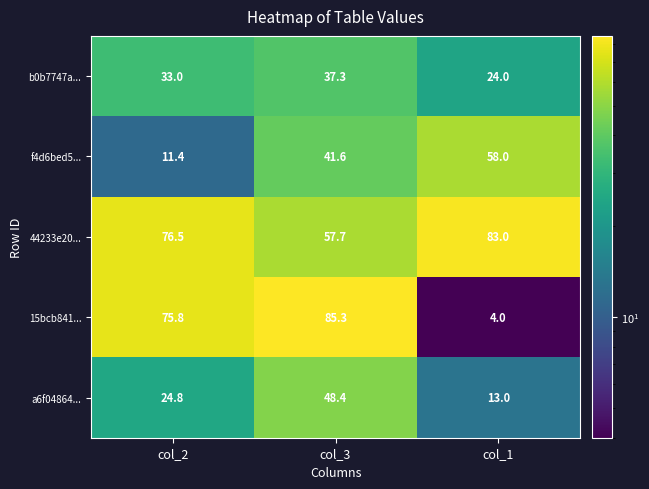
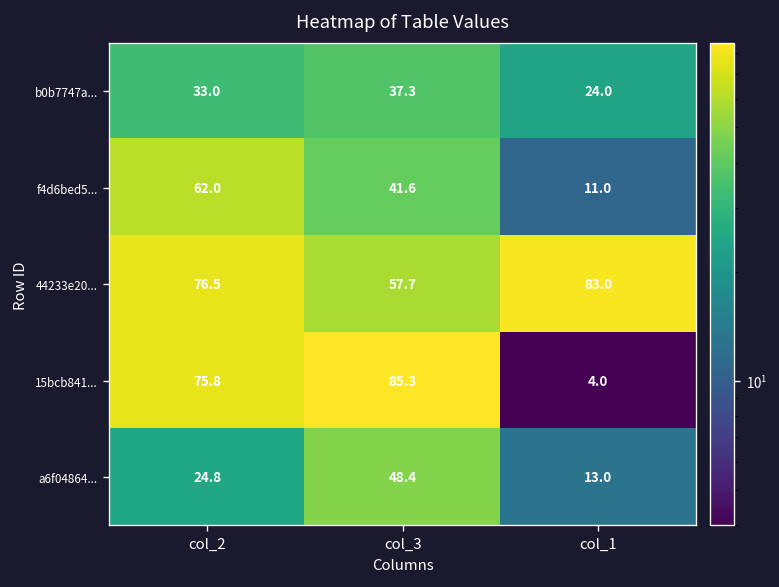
f4d6bed5..., col_2: 11.4 -> 62.0
f4d6bed5..., col_1: 58.0 -> 11.0
